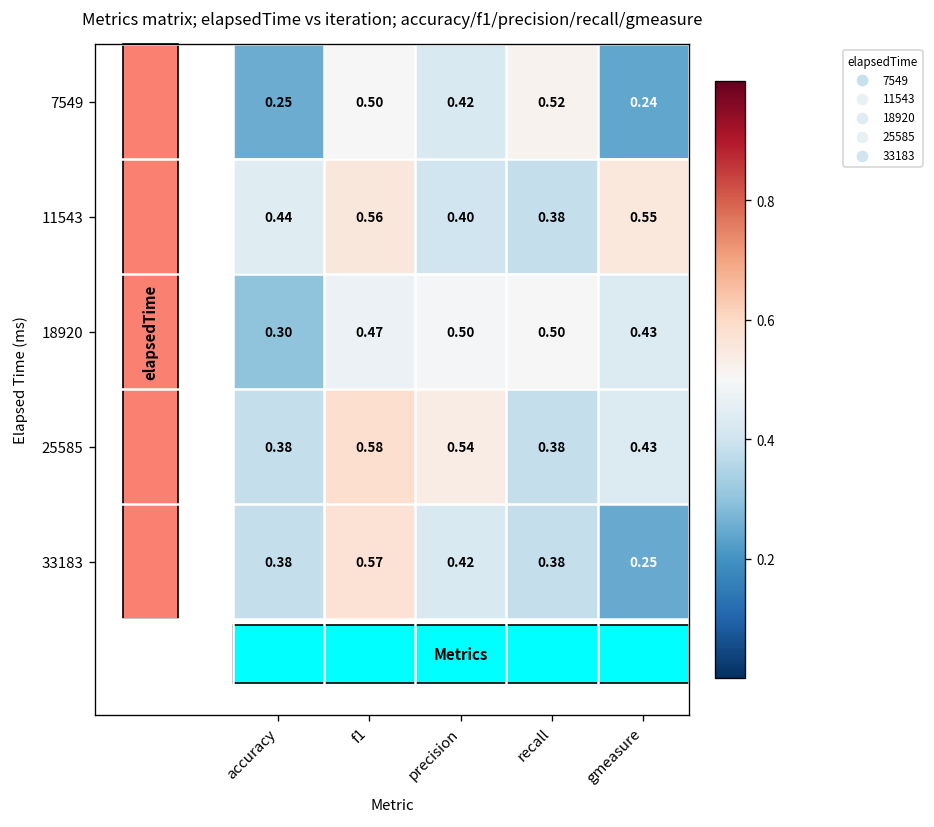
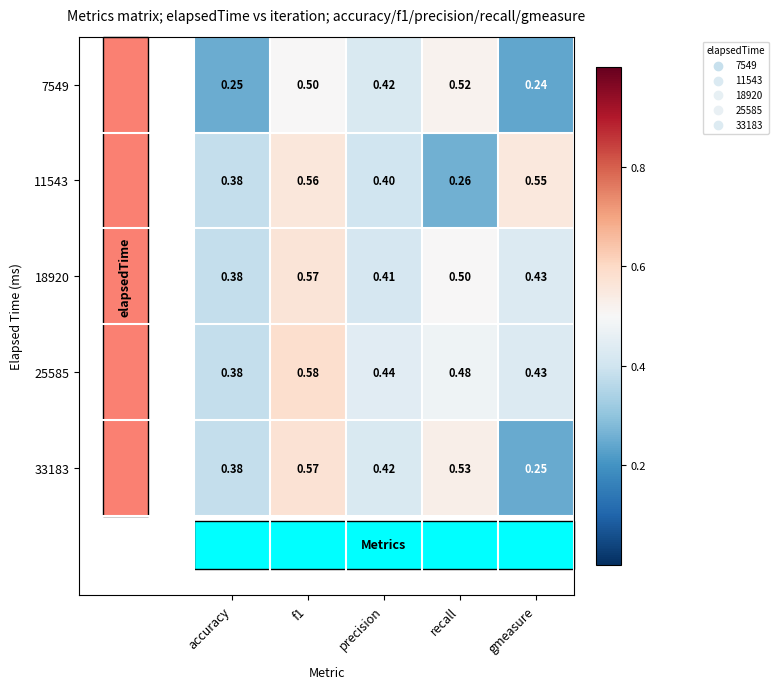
11543, accuracy: 0.44 -> 0.38
11543, recall: 0.38 -> 0.26
18920, accuracy: 0.30 -> 0.38
18920, f1: 0.47 -> 0.57
18920, precision: 0.50 -> 0.41
25585, precision: 0.54 -> 0.44
25585, recall: 0.38 -> 0.48
33183, recall: 0.38 -> 0.53
